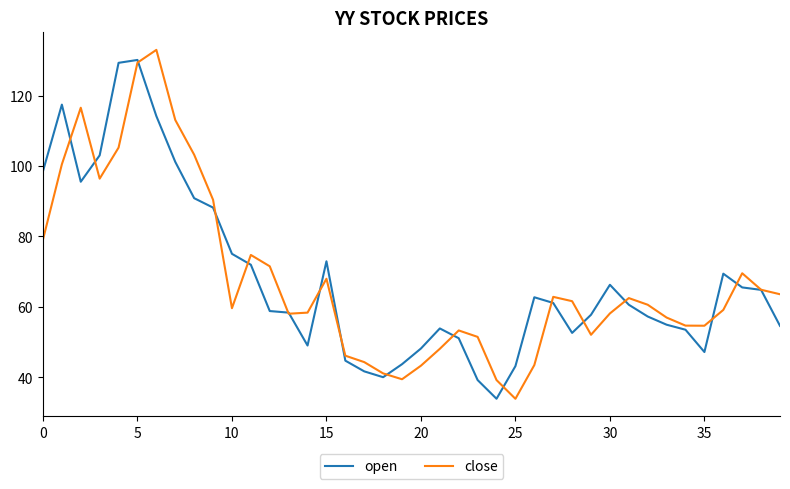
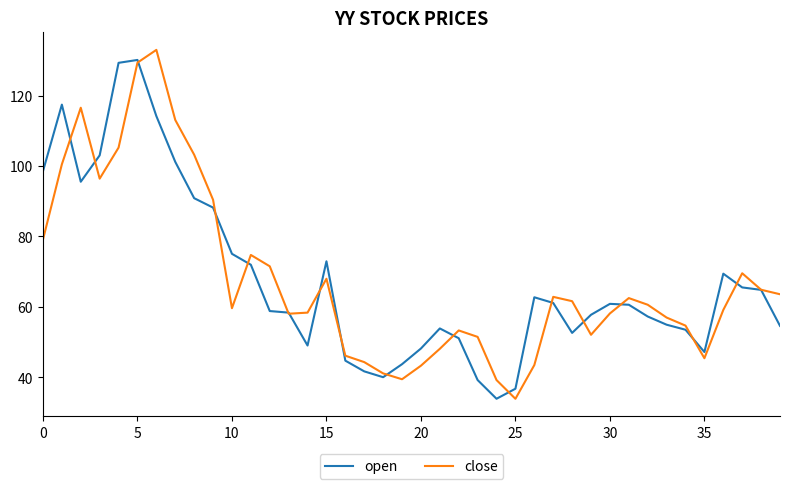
open, 25: 43 -> 37
open, 30: 66 -> 61
close, 35: 55 -> 45
